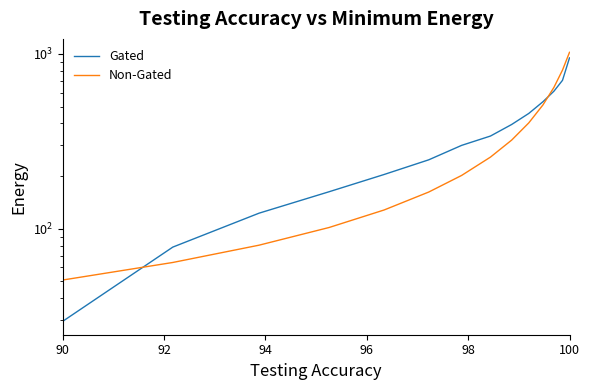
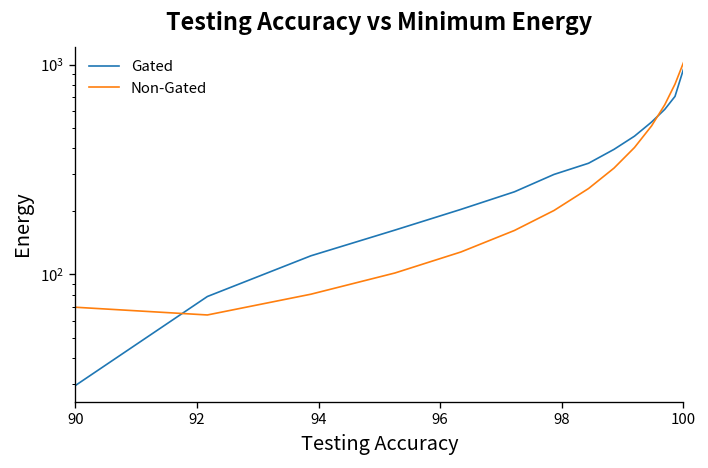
Non-Gated, 90: 51 -> 70
